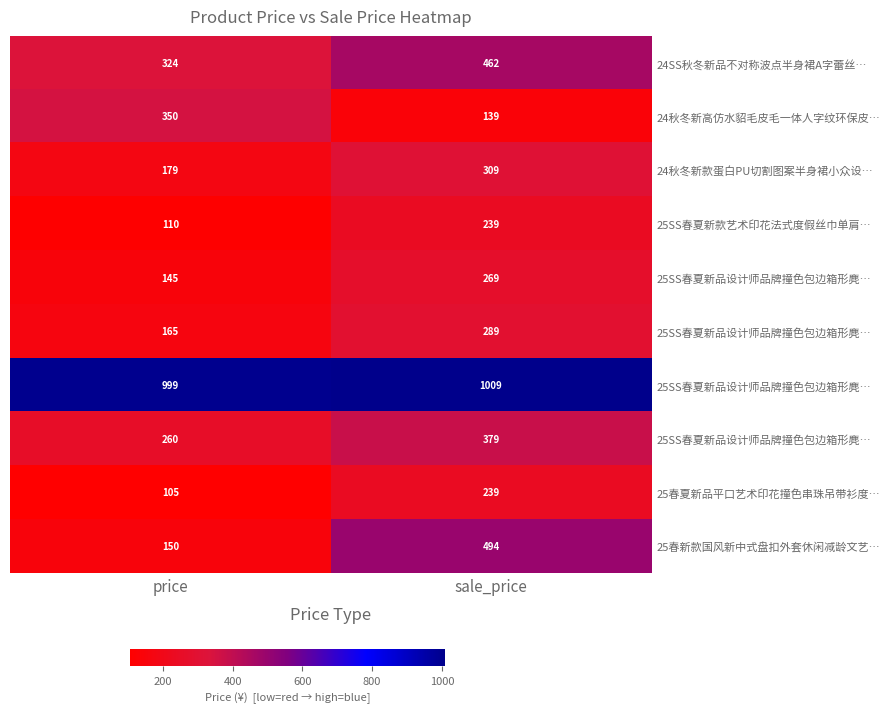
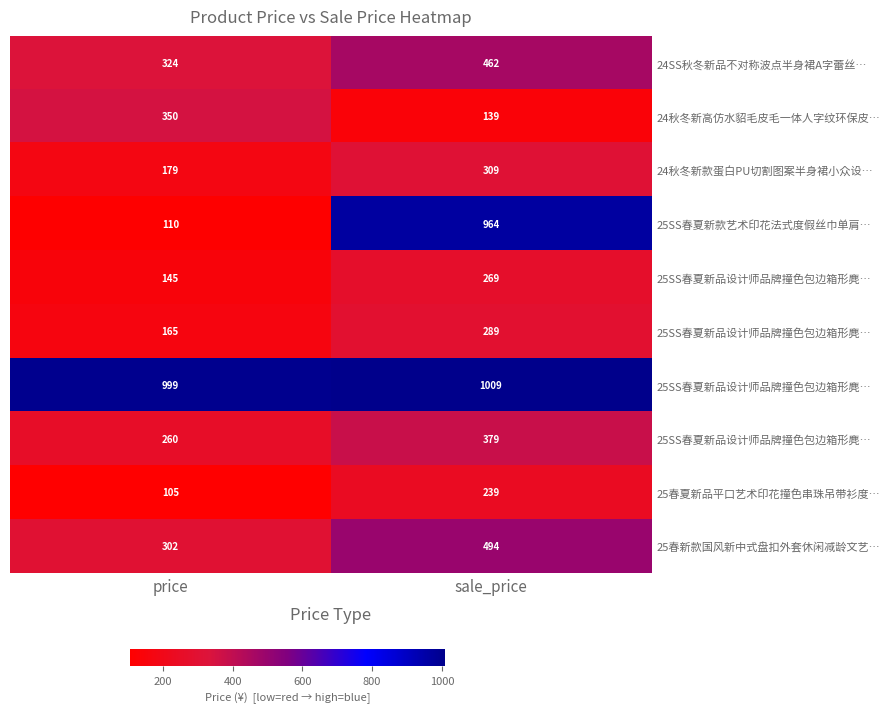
25SS春夏新款艺术印花法式度假丝巾单肩…, sale_price: 239 -> 964
25春新款国风新中式盘扣外套休闲减龄文艺…, price: 150 -> 302
